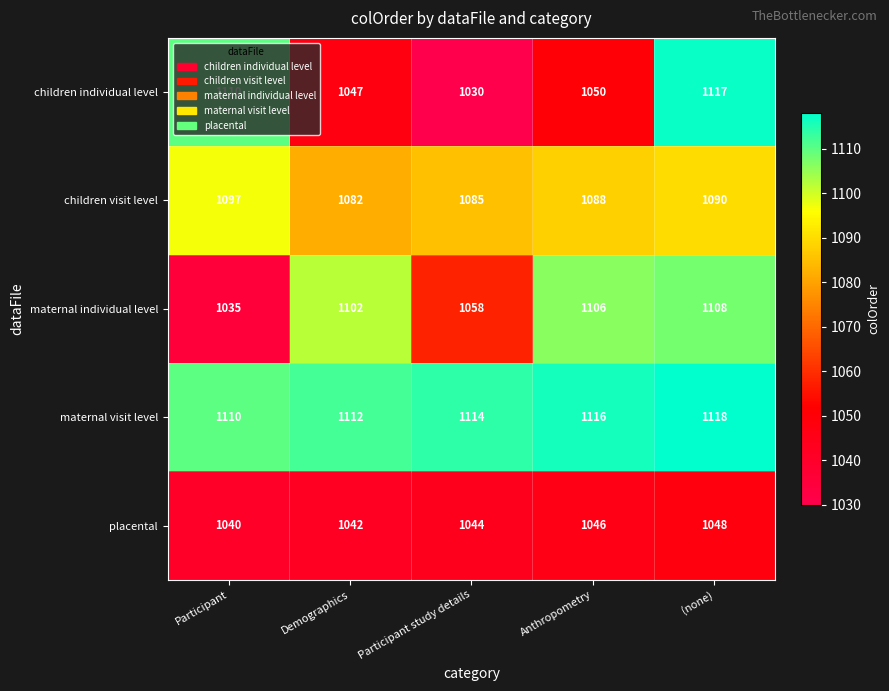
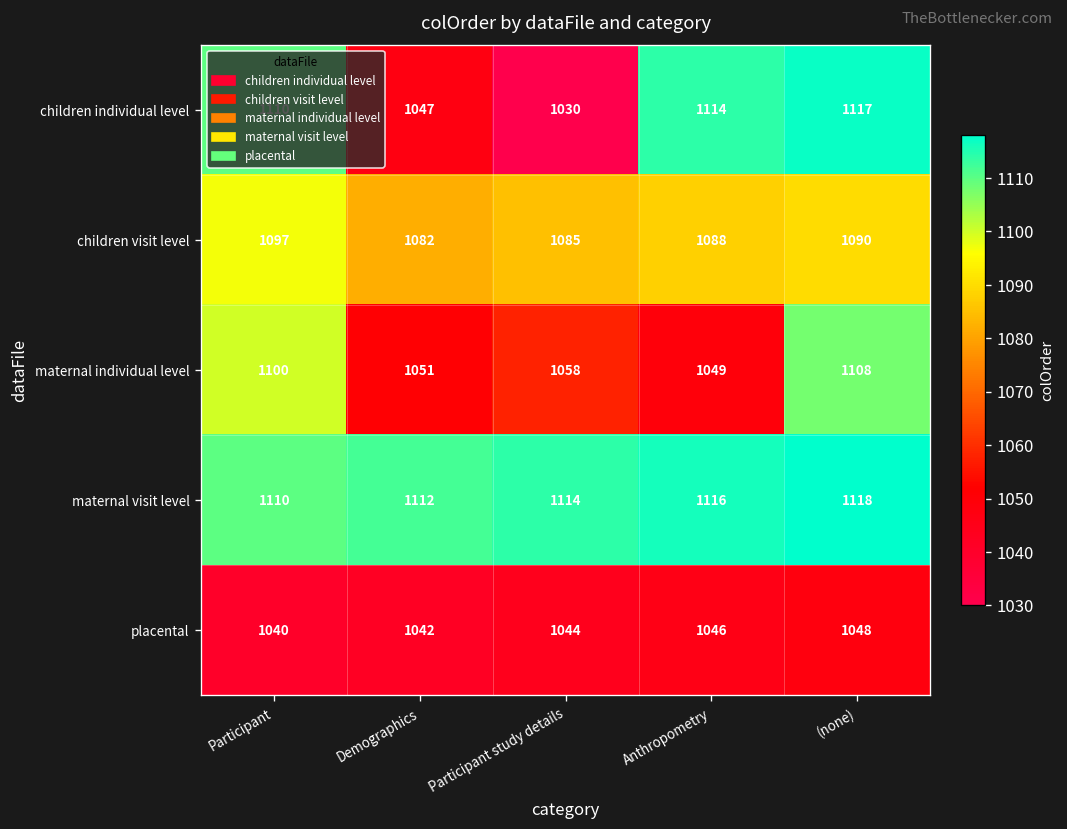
children individual level, Anthropometry: 1050 -> 1114
maternal individual level, Participant: 1035 -> 1100
maternal individual level, Demographics: 1102 -> 1051
maternal individual level, Anthropometry: 1106 -> 1049
